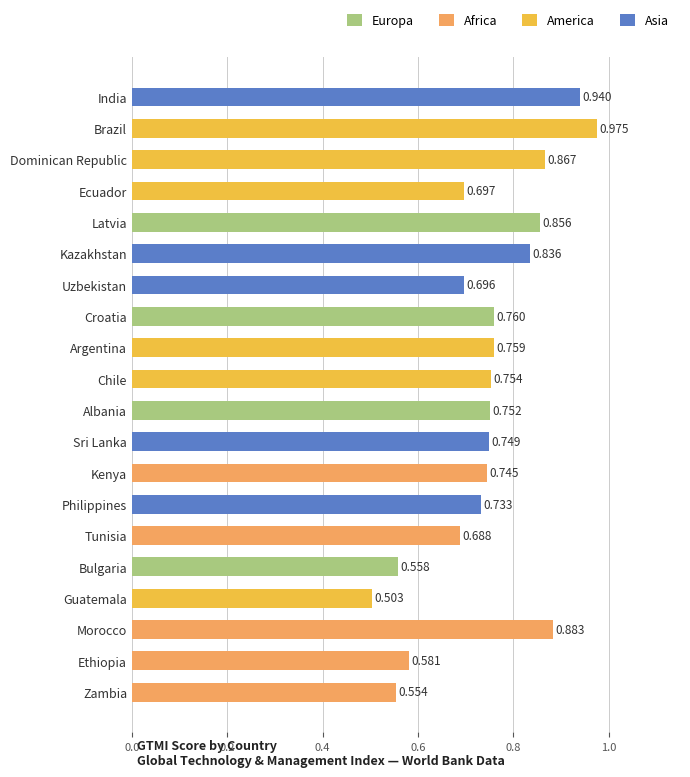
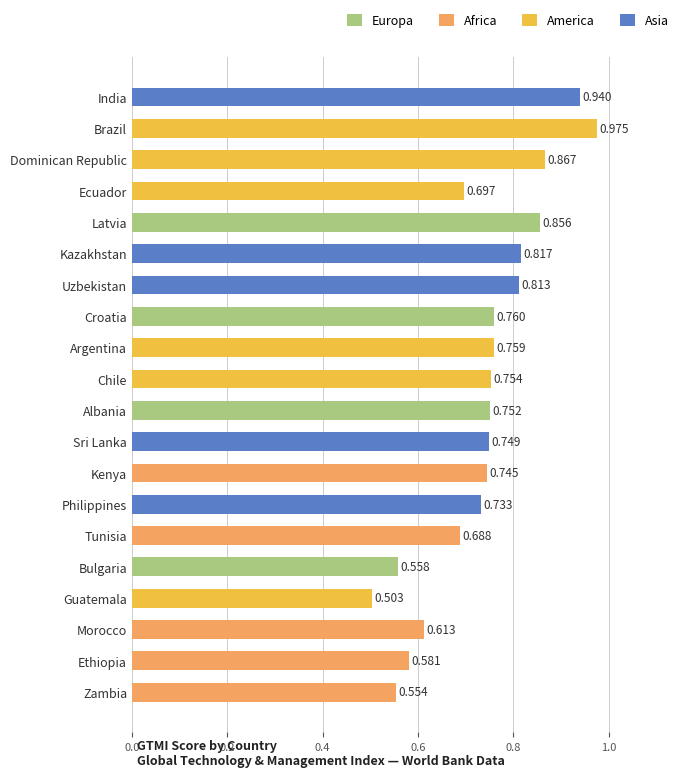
Kazakhstan: 0.836 -> 0.817
Uzbekistan: 0.696 -> 0.813
Morocco: 0.883 -> 0.613
